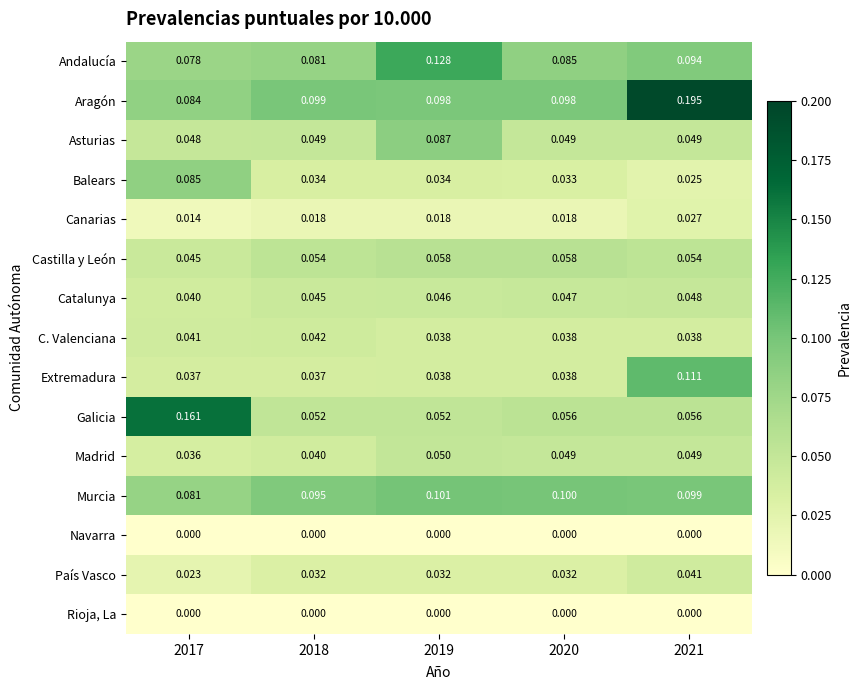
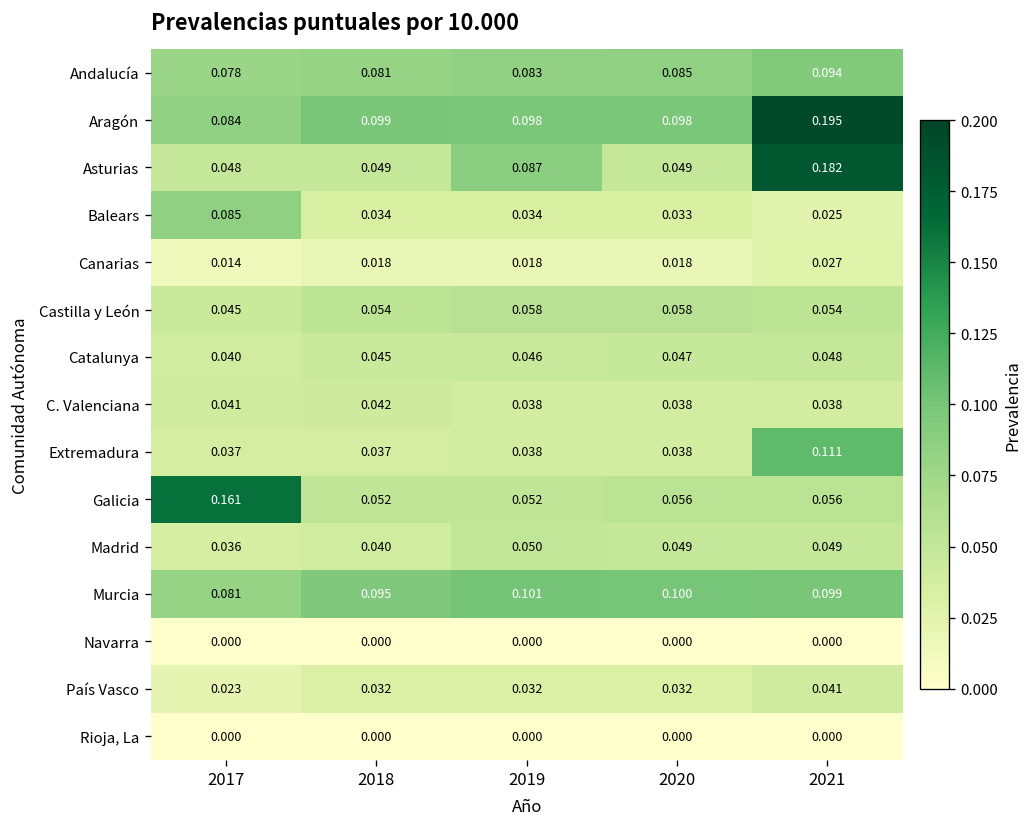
Andalucía, 2019: 0.128 -> 0.083
Asturias, 2021: 0.049 -> 0.182
